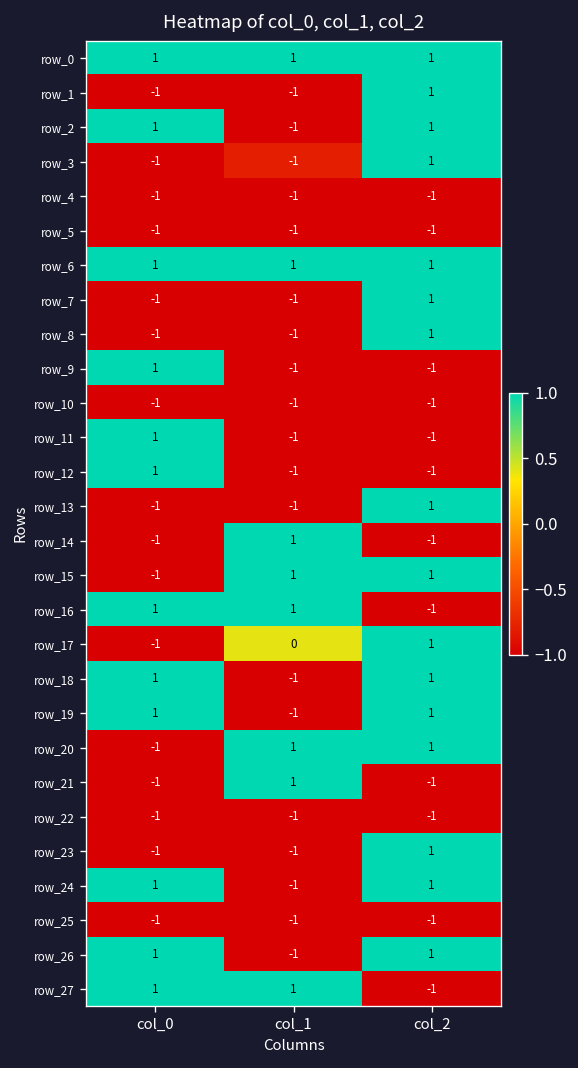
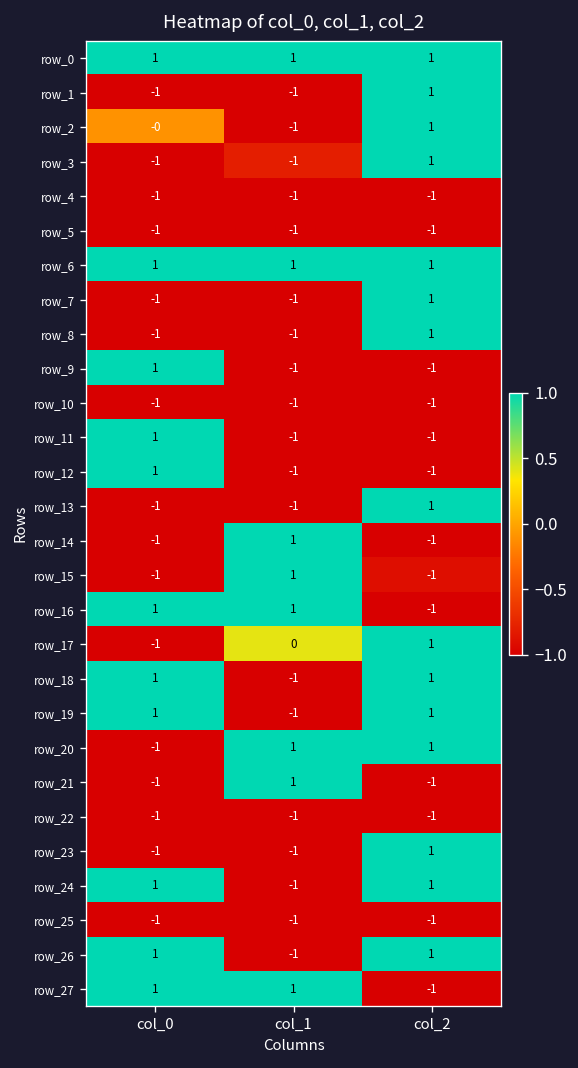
row_2, col_0: 1 -> -0
row_15, col_2: 1 -> -1
